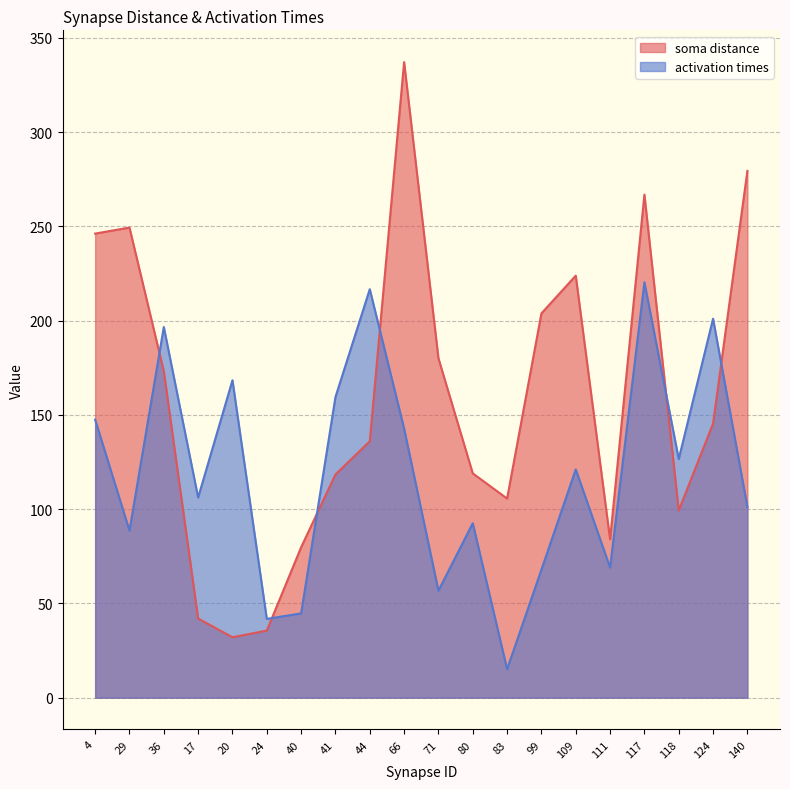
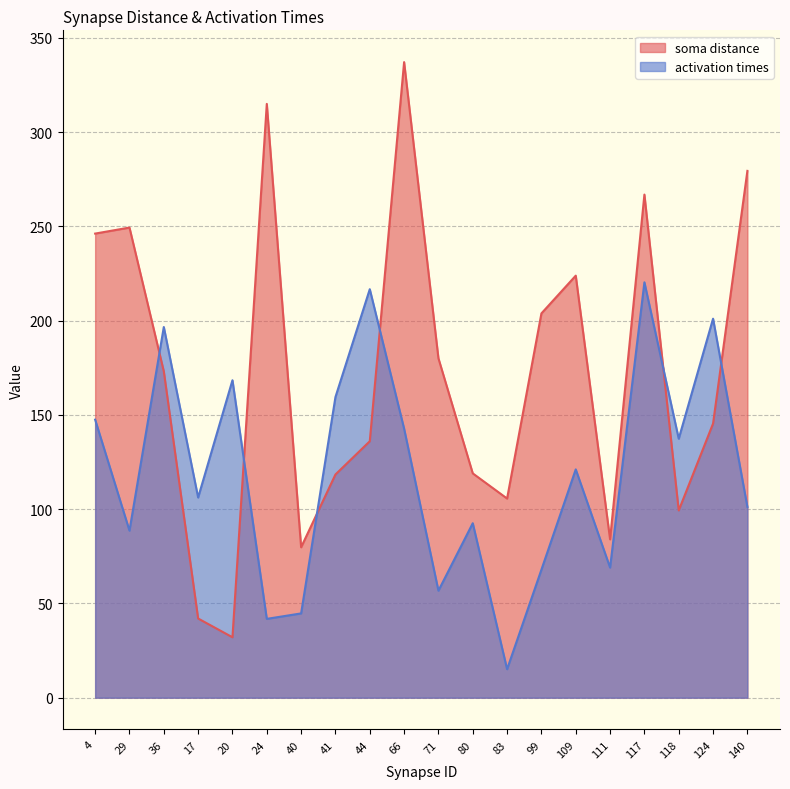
soma distance, 24: 36 -> 315
activation times, 118: 127 -> 137
